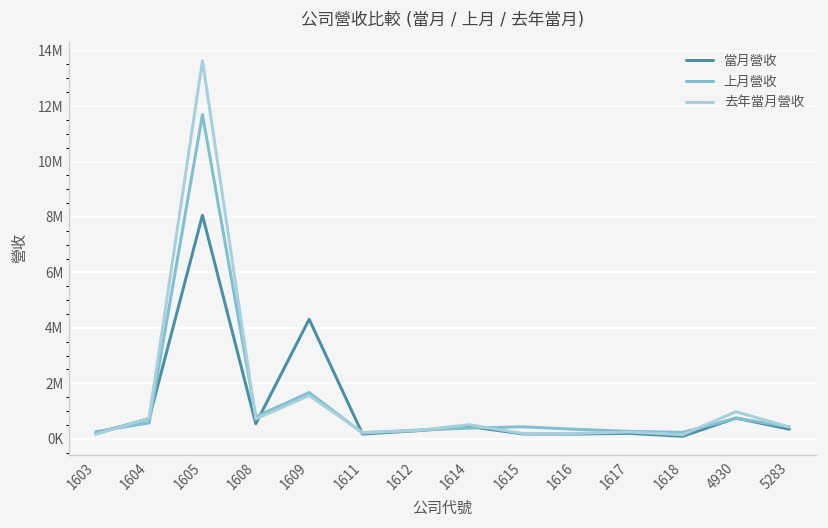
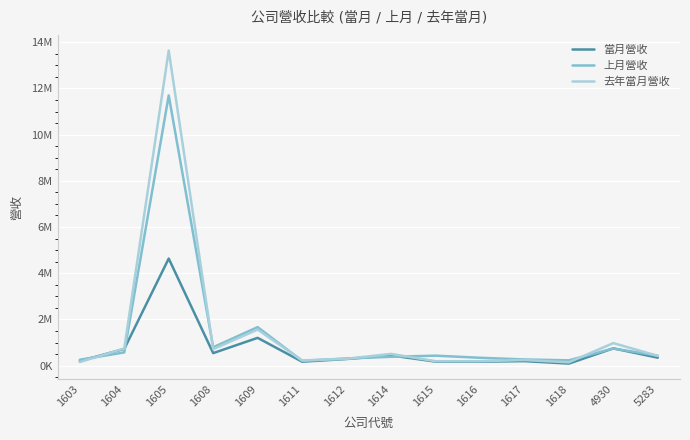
當月營收, 1605: 8100000 -> 4600000
當月營收, 1609: 4300000 -> 1200000
